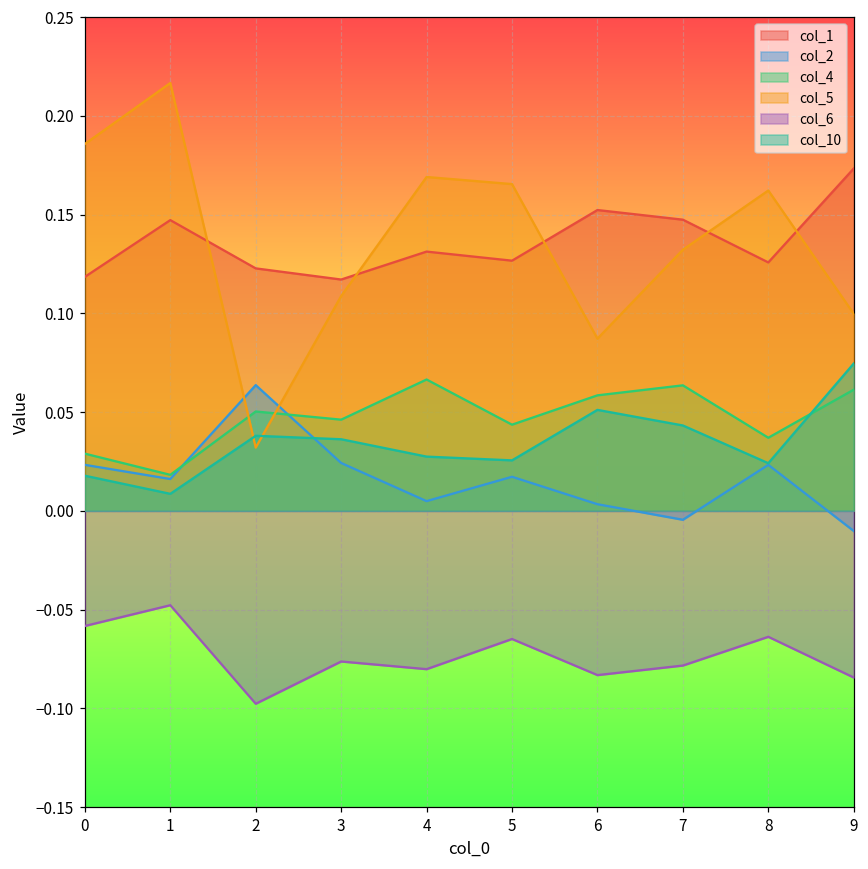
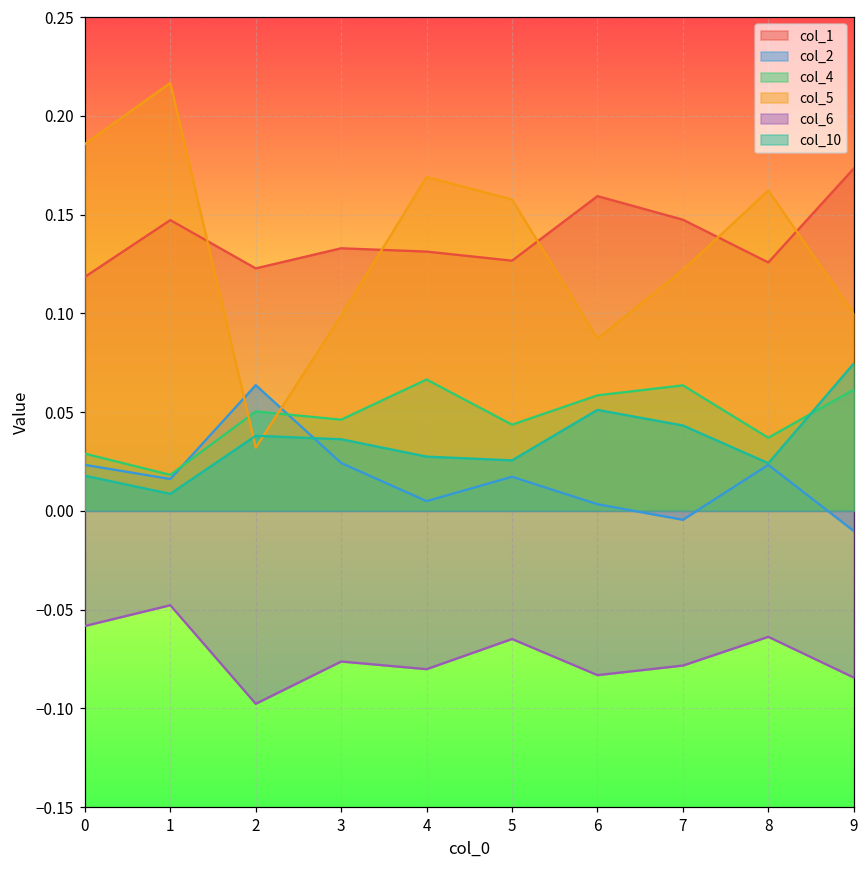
col_1, 3: 0.117 -> 0.133
col_5, 3: 0.109 -> 0.099
col_5, 5: 0.165 -> 0.158
col_1, 6: 0.152 -> 0.159
col_5, 7: 0.132 -> 0.122
